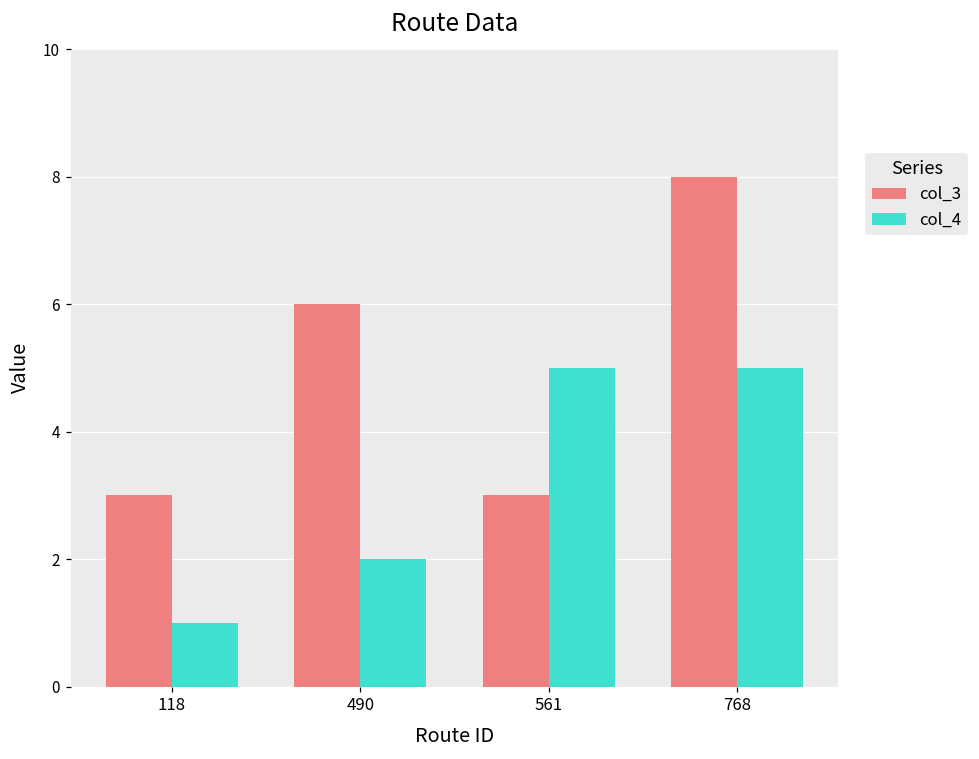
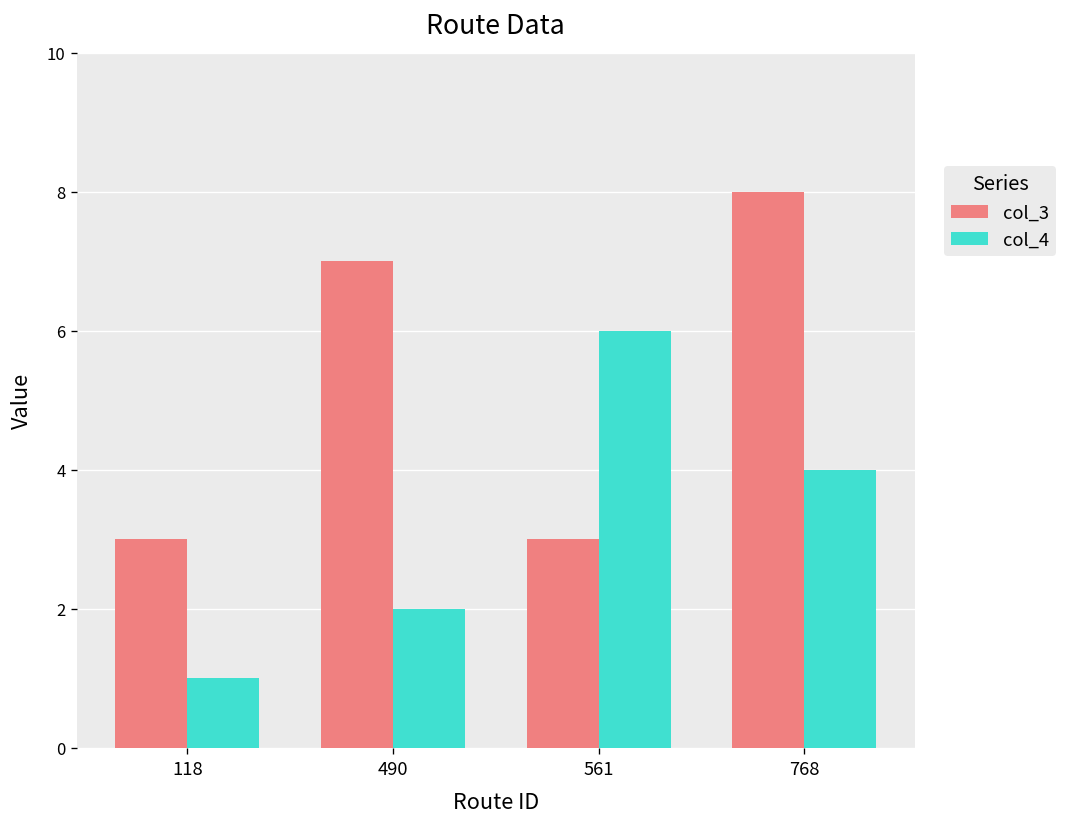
col_3, 490: 6 -> 7
col_4, 561: 5 -> 6
col_4, 768: 5 -> 4
